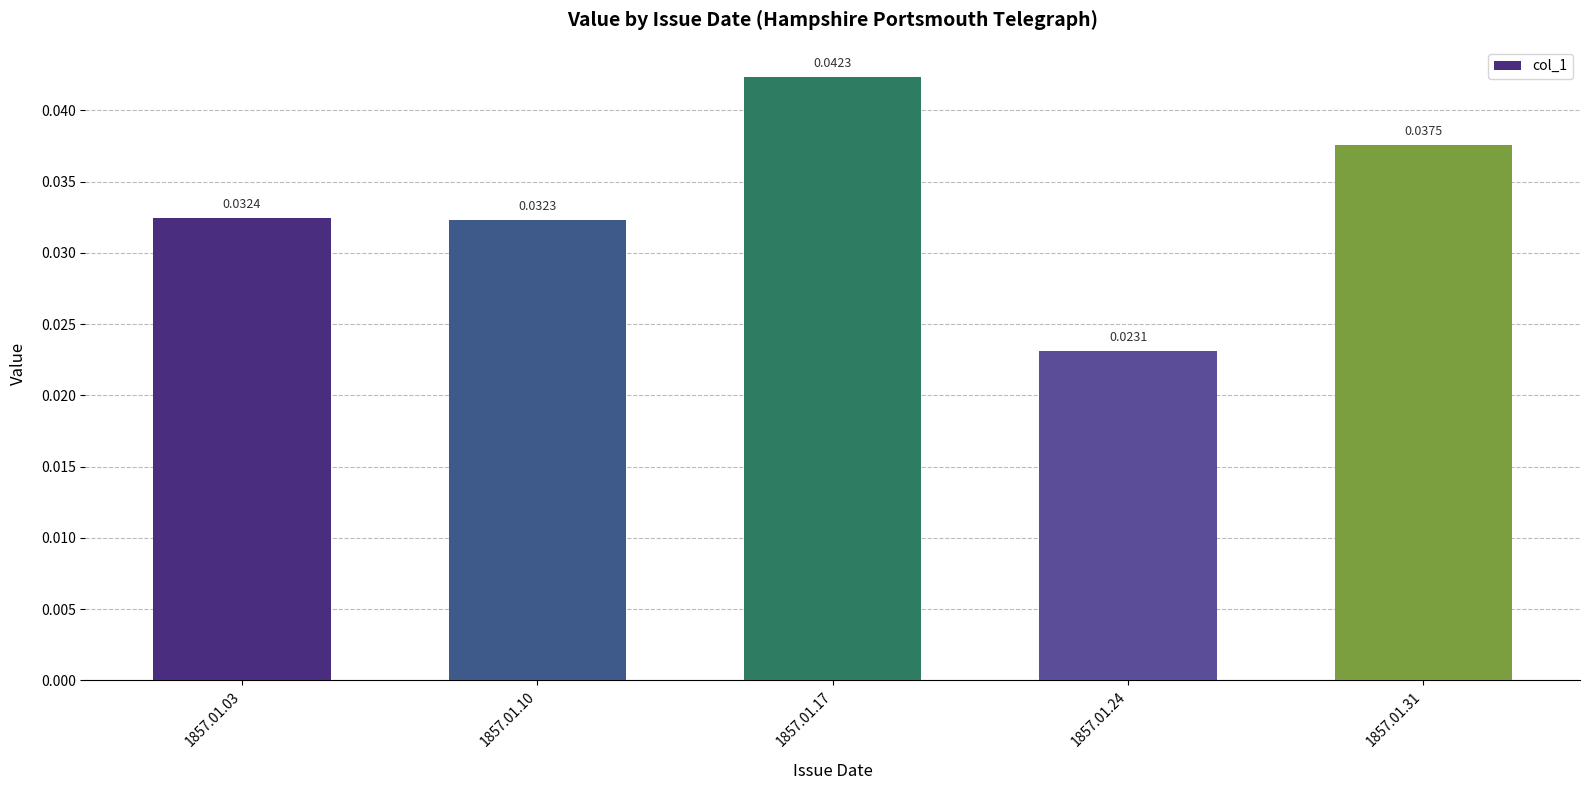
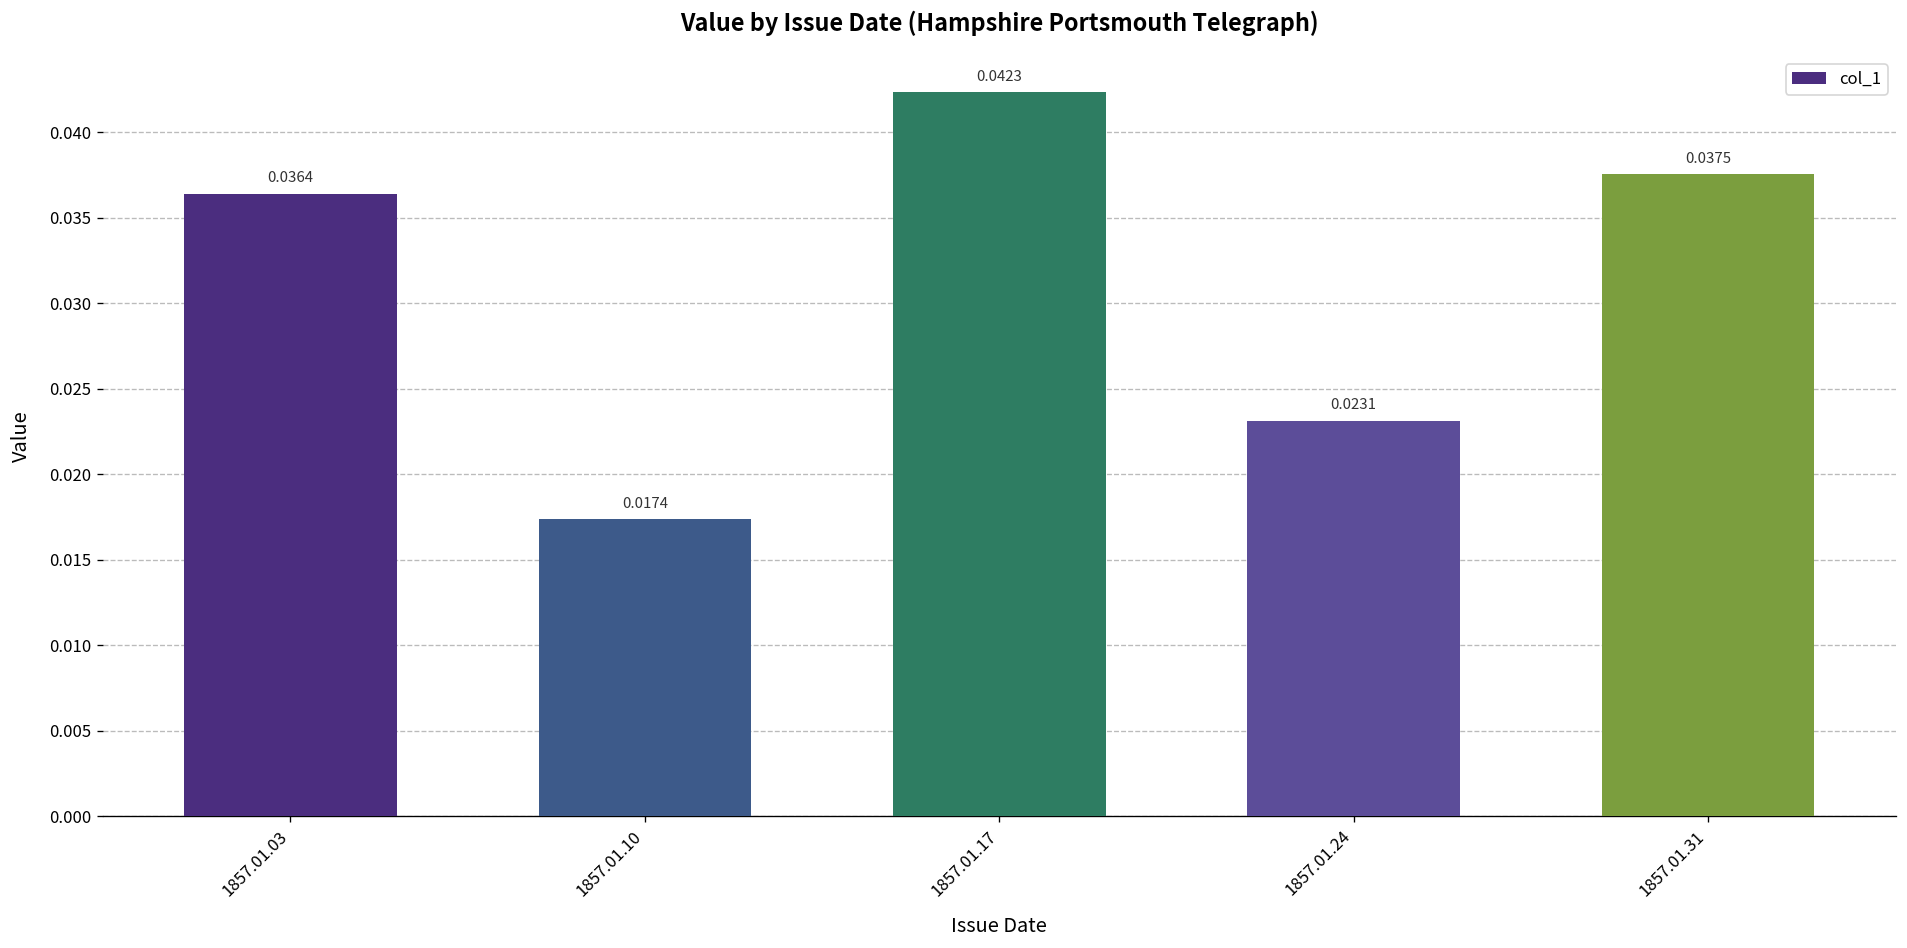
1857.01.03: 0.0324 -> 0.0364
1857.01.10: 0.0323 -> 0.0174
